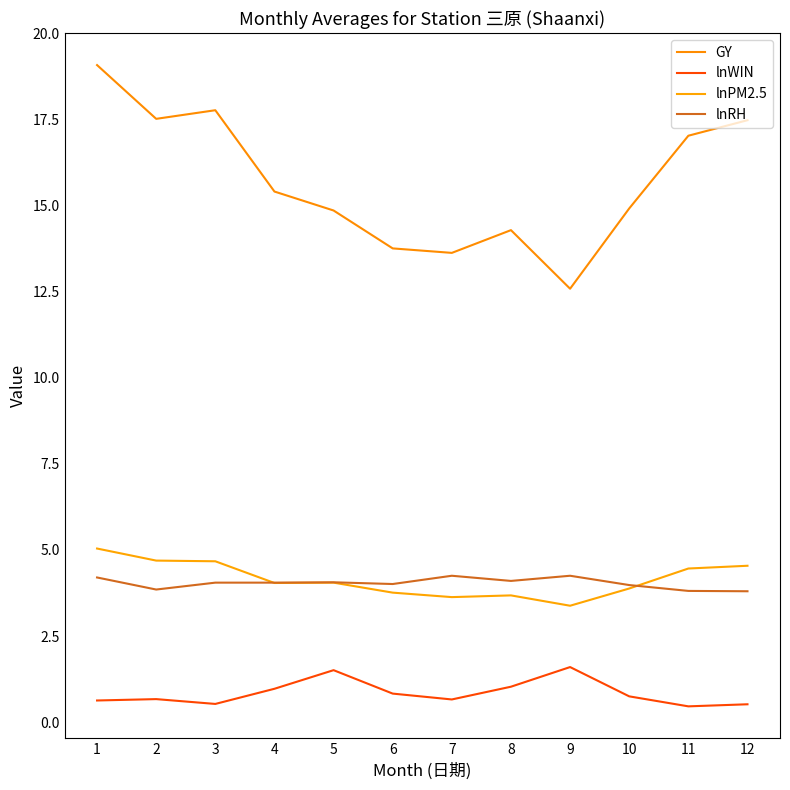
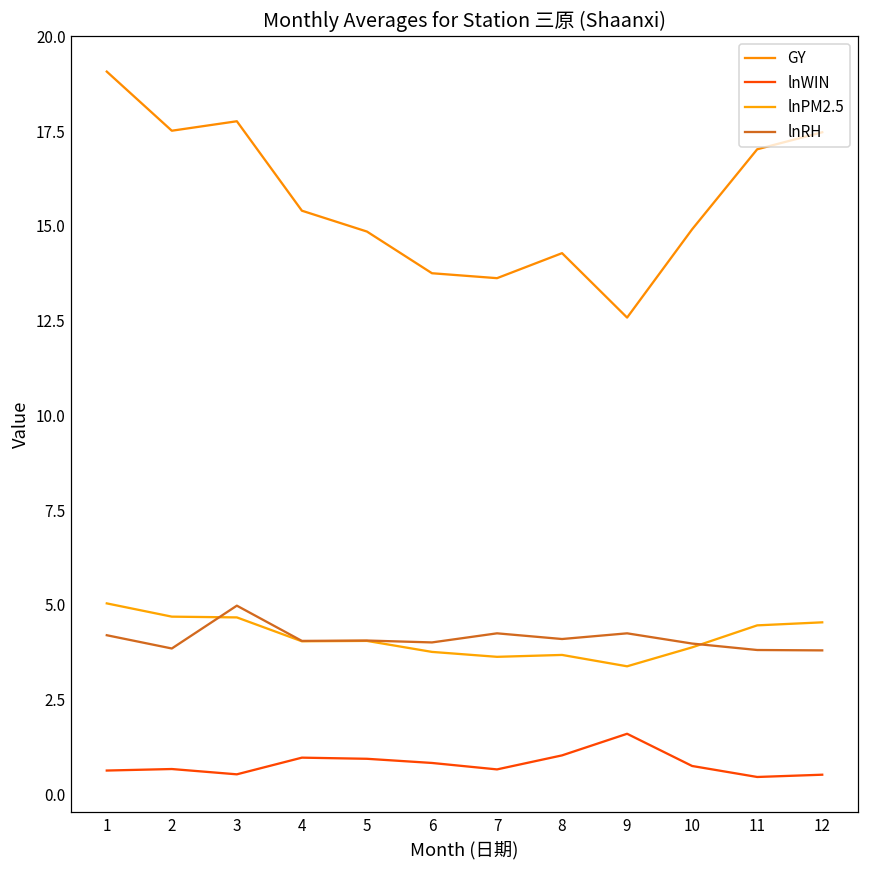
lnRH, 3: 4.1 -> 5.0
lnWIN, 5: 1.5 -> 0.9
